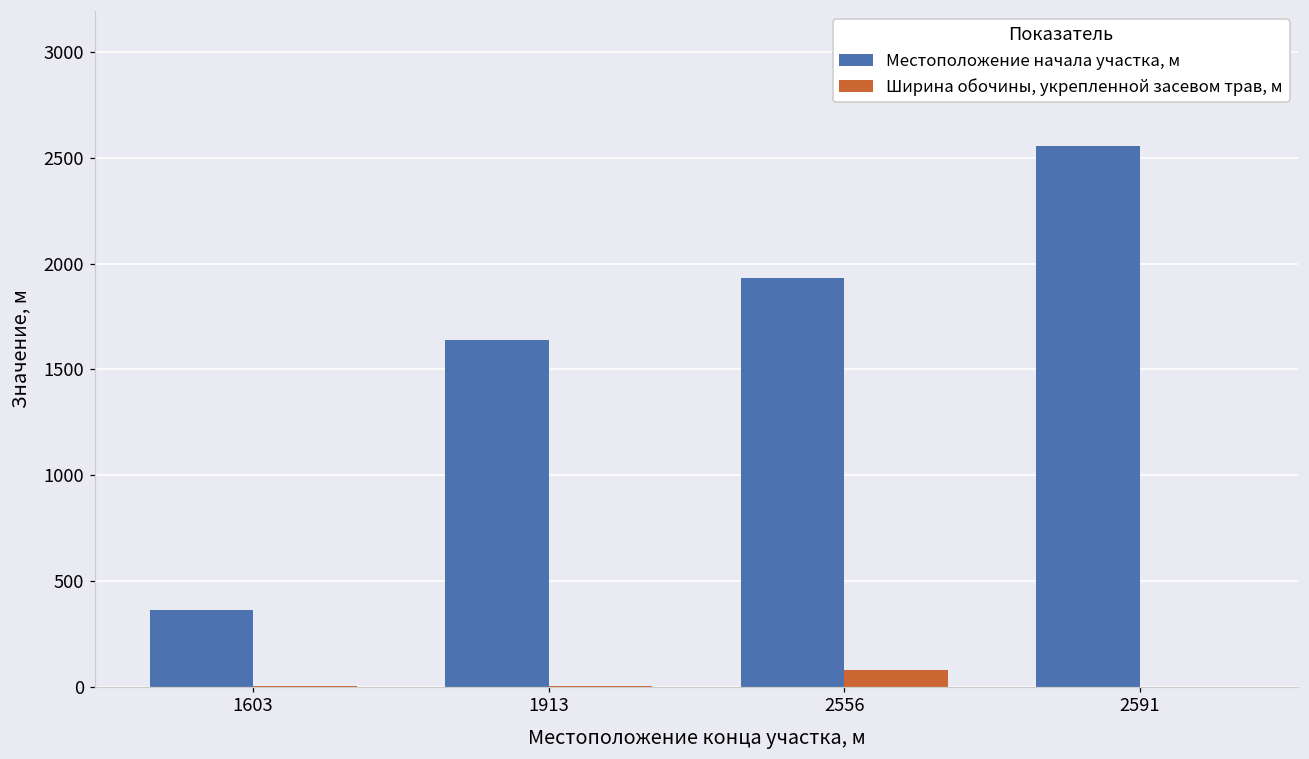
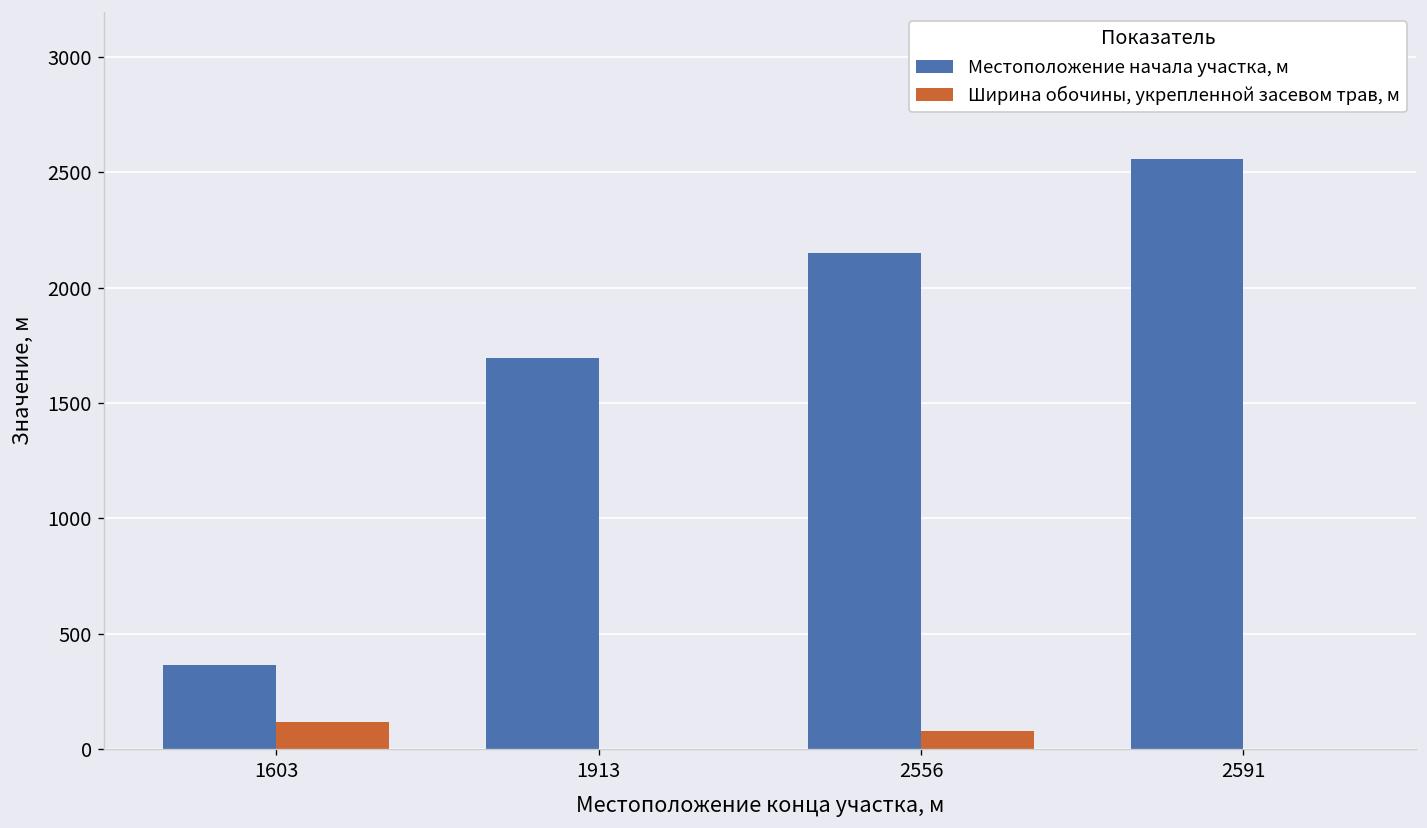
Ширина обочины, укрепленной засевом трав, м, 1603: 0 -> 120
Местоположение начала участка, м, 1913: 1640 -> 1700
Местоположение начала участка, м, 2556: 1930 -> 2150
